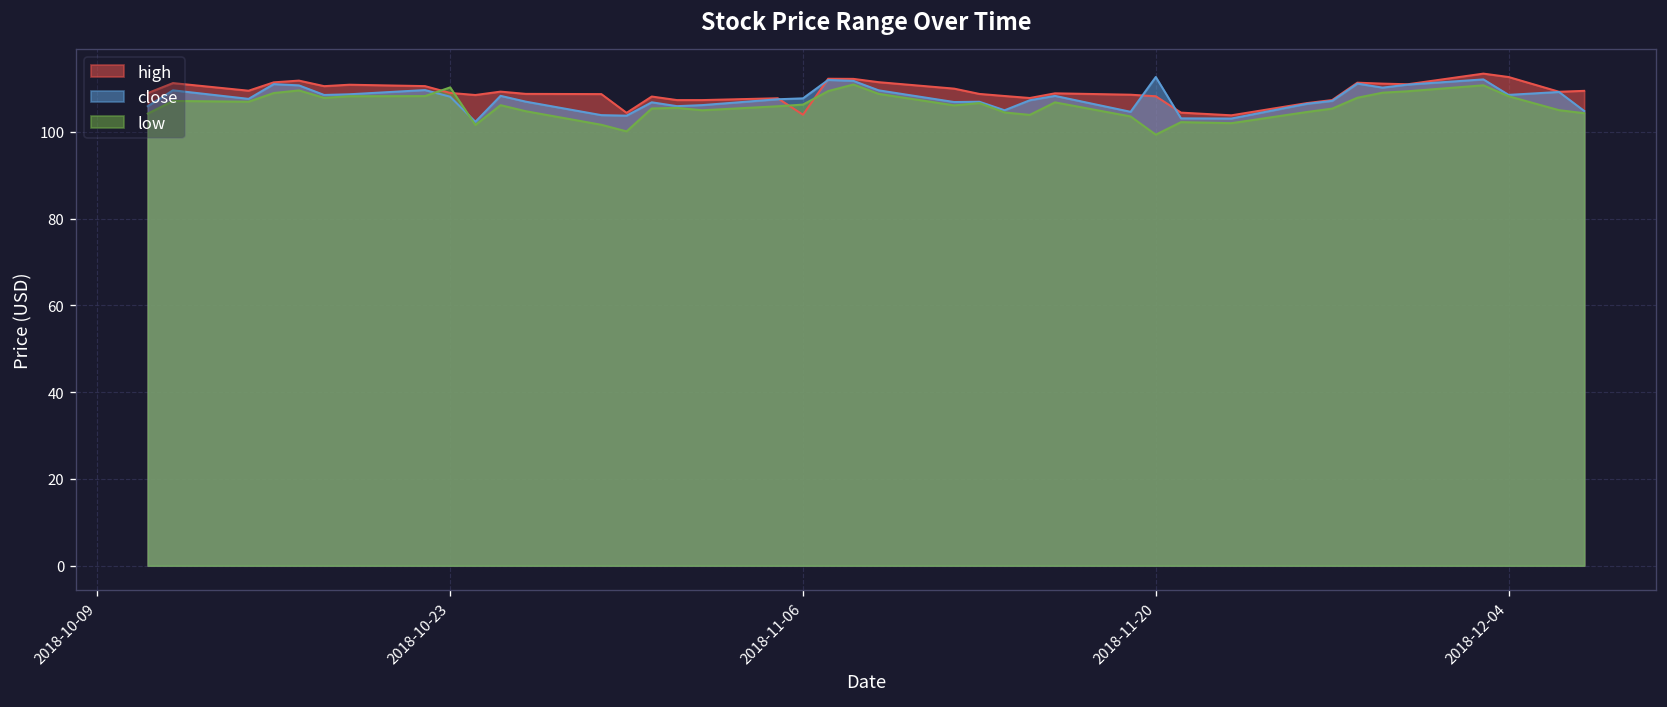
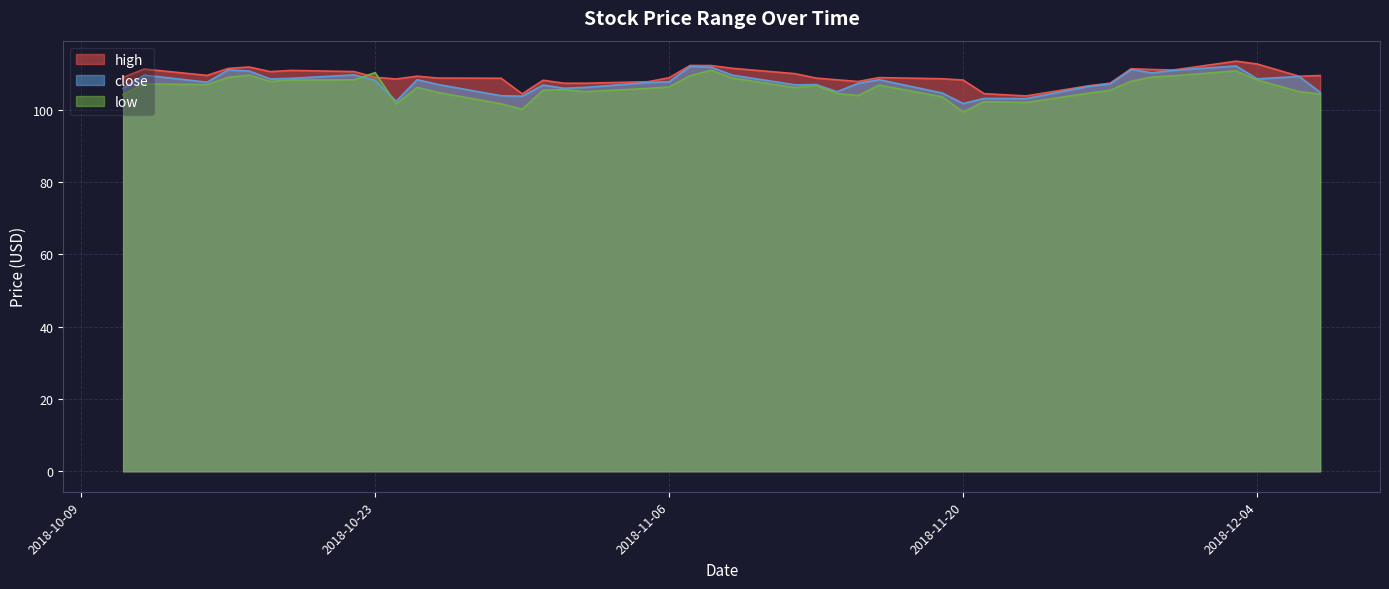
high, 2018-11-06: 104 -> 109
close, 2018-11-20: 113 -> 102
